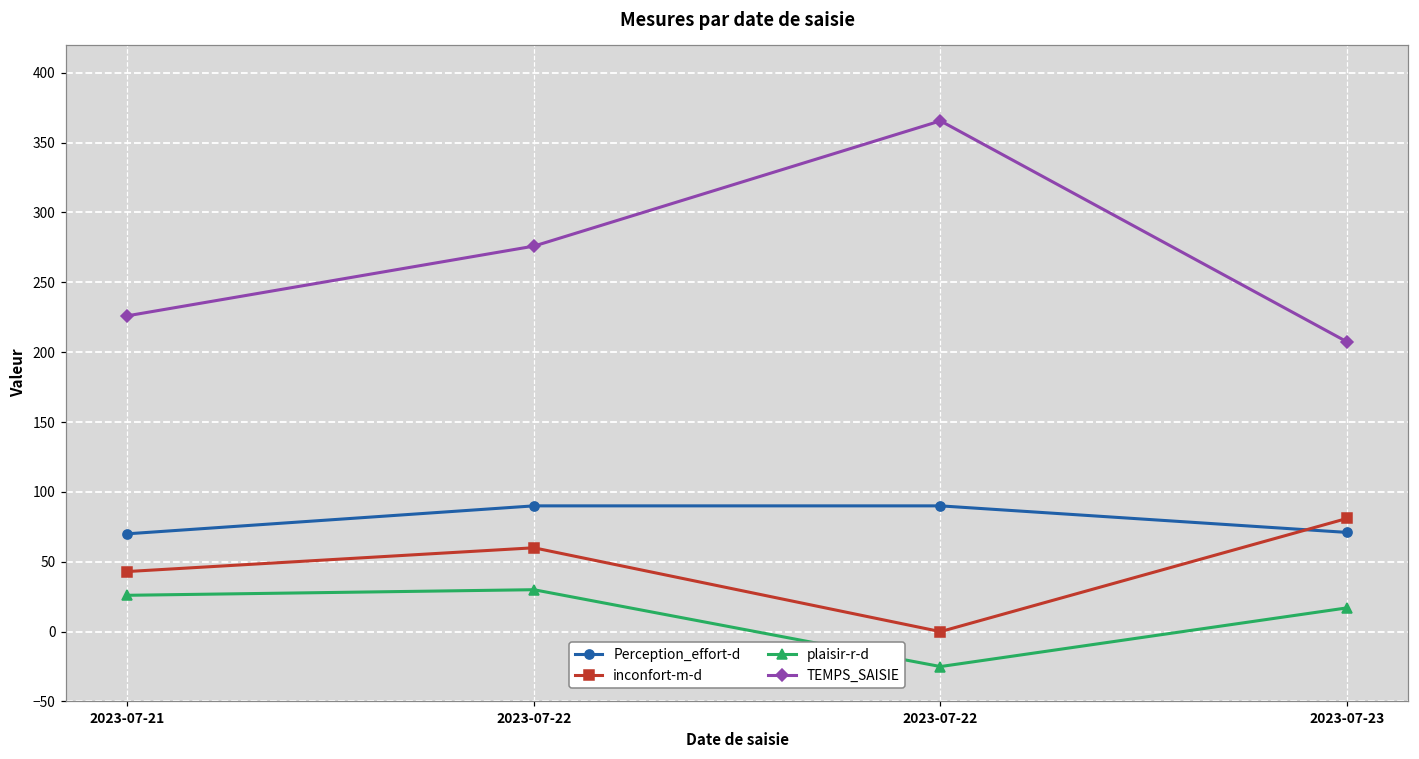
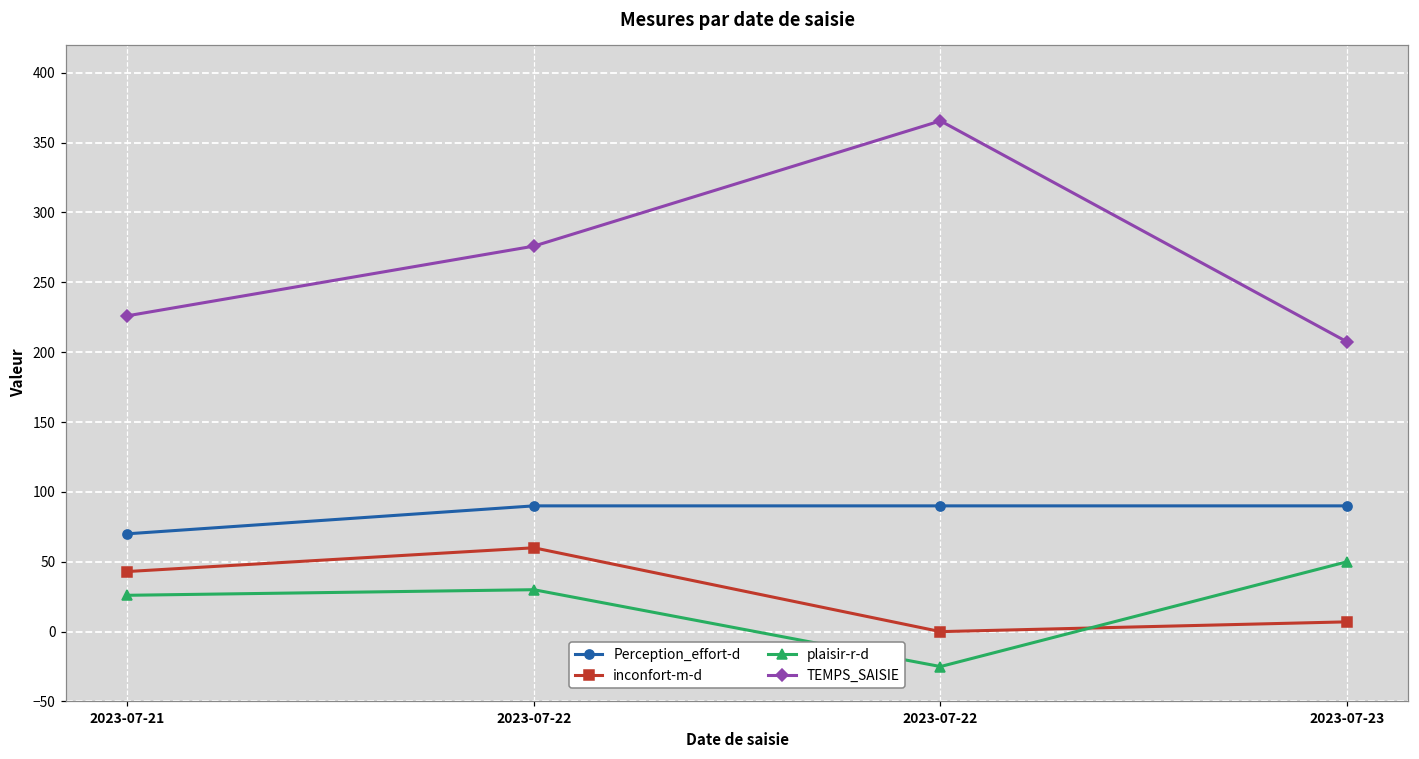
Perception_effort-d, 2023-07-23: 71 -> 90
inconfort-m-d, 2023-07-23: 81 -> 7
plaisir-r-d, 2023-07-23: 17 -> 50
